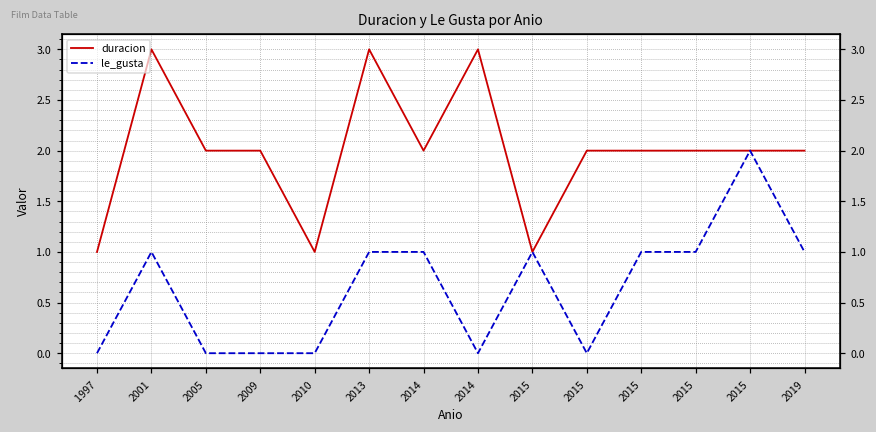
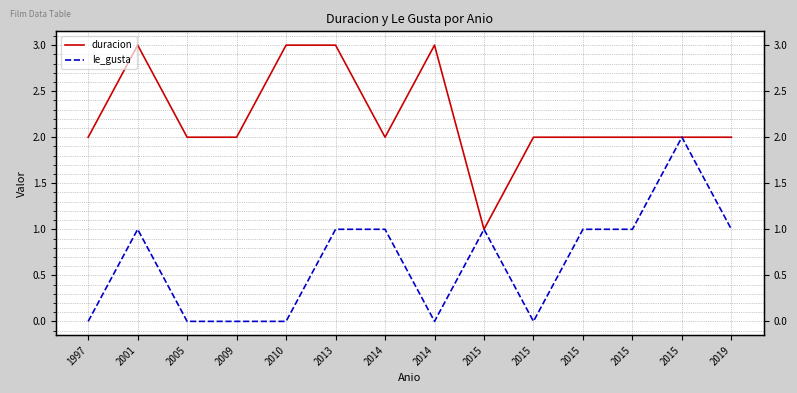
duracion, 1997: 1 -> 2
duracion, 2010: 1 -> 3
